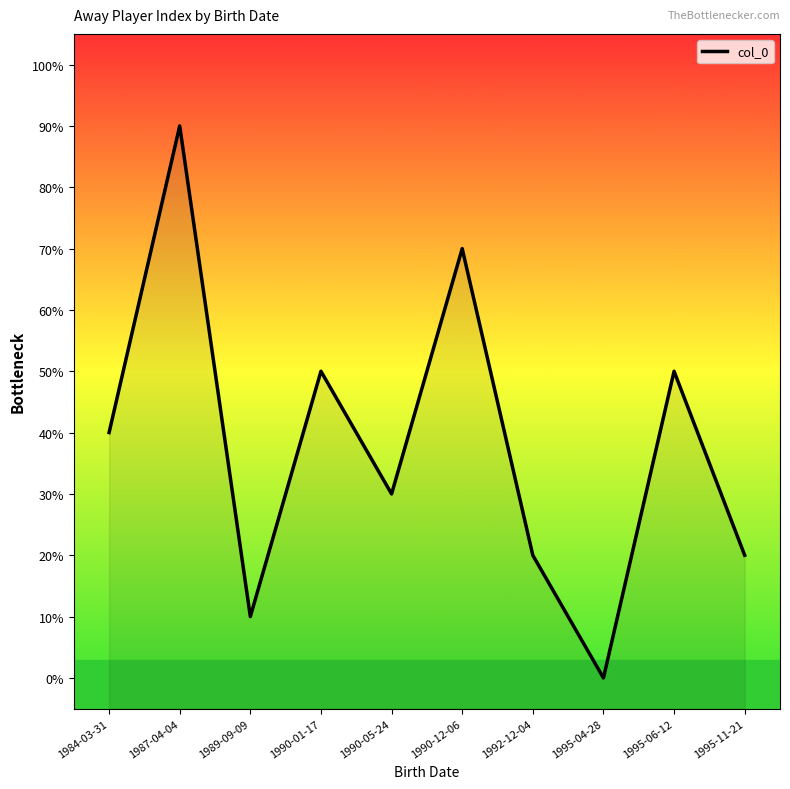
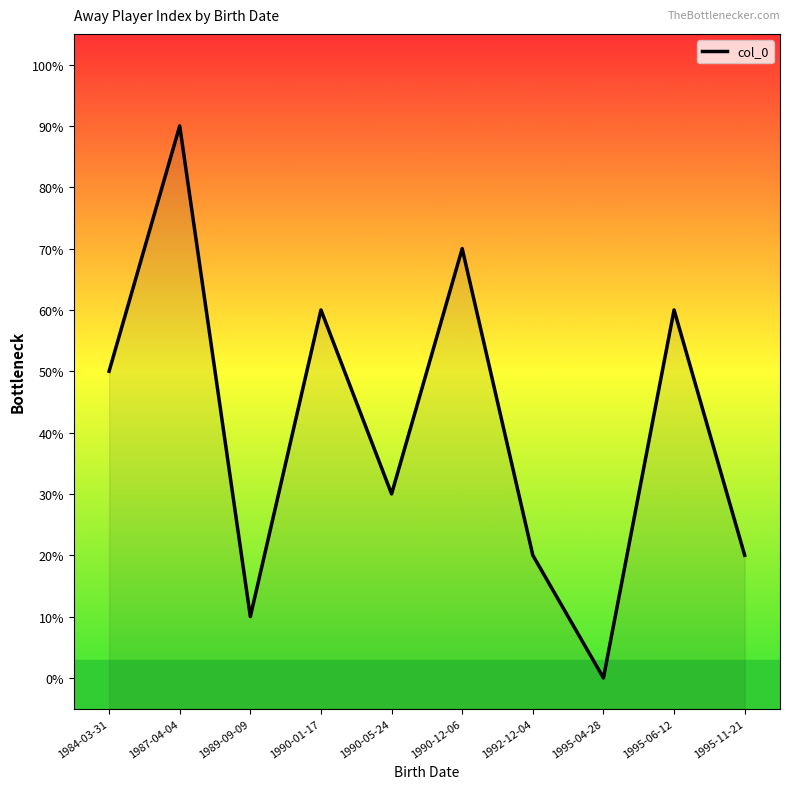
1984-03-31: 40% -> 50%
1990-01-17: 50% -> 60%
1995-06-12: 50% -> 60%
